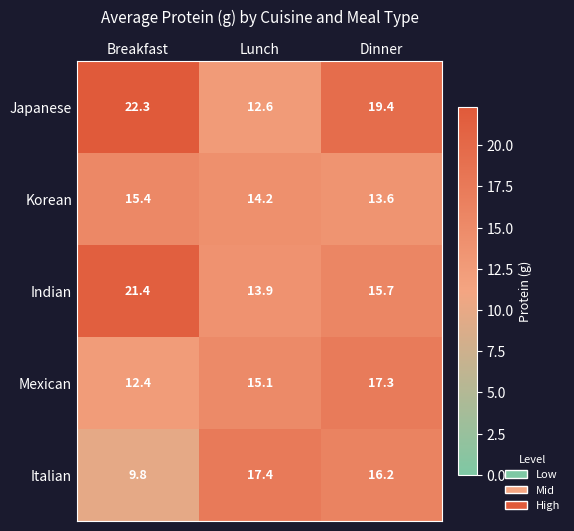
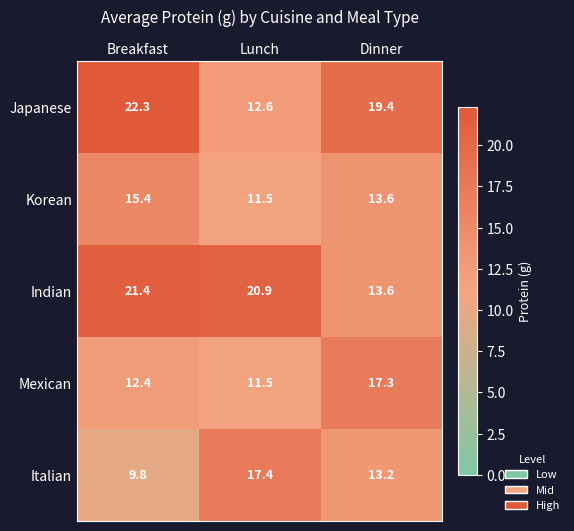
Korean, Lunch: 14.2 -> 11.5
Indian, Lunch: 13.9 -> 20.9
Indian, Dinner: 15.7 -> 13.6
Mexican, Lunch: 15.1 -> 11.5
Italian, Dinner: 16.2 -> 13.2
